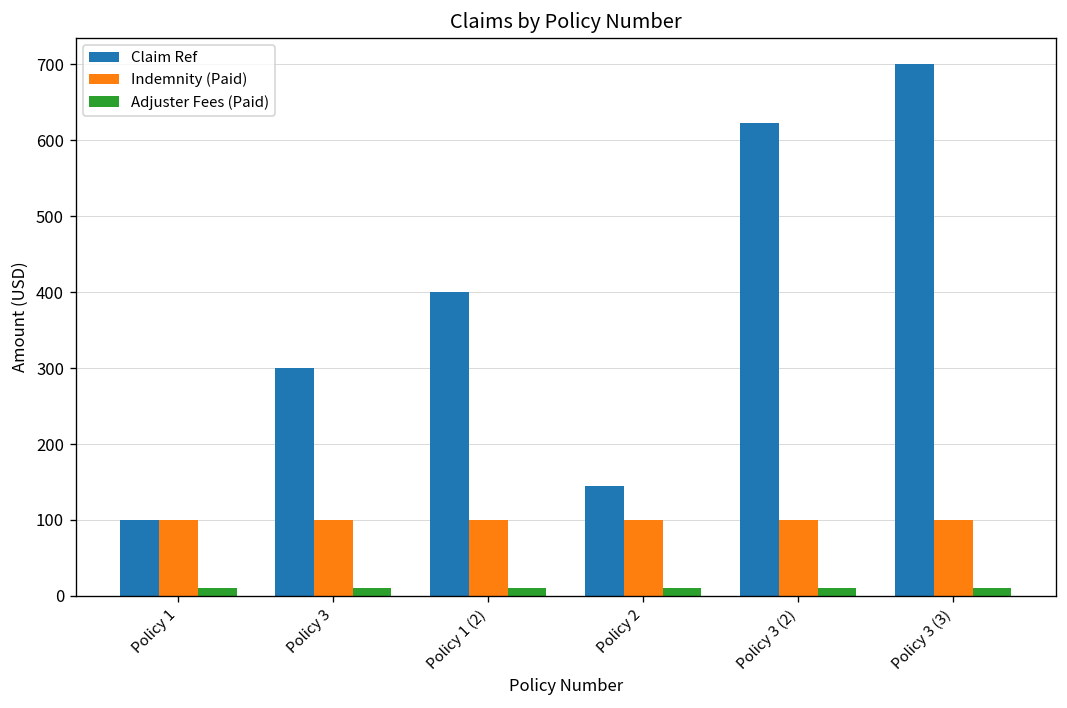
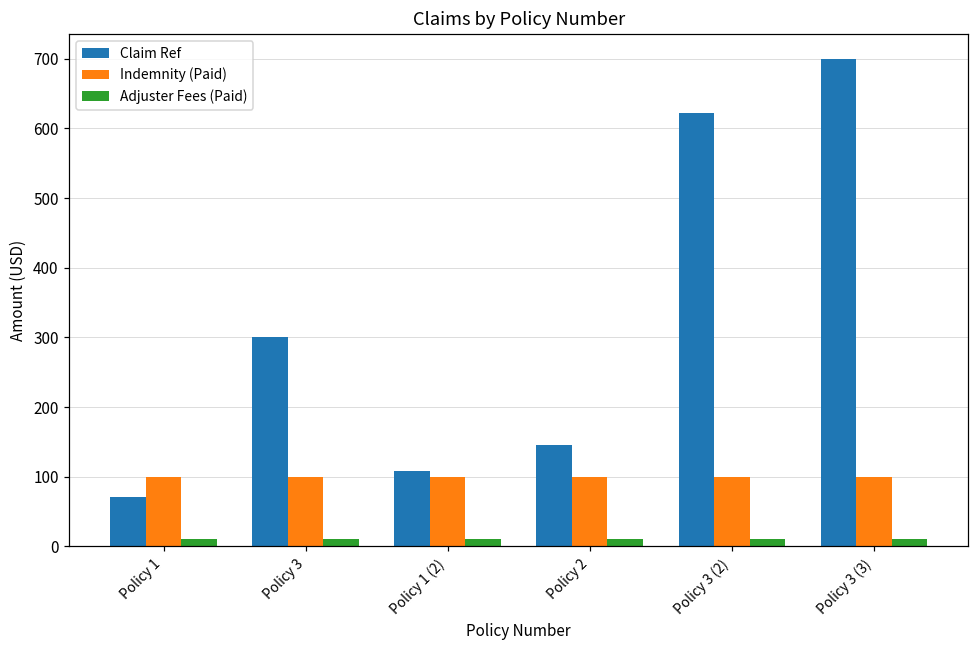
Claim Ref, Policy 1: 100 -> 70
Claim Ref, Policy 1 (2): 400 -> 110
